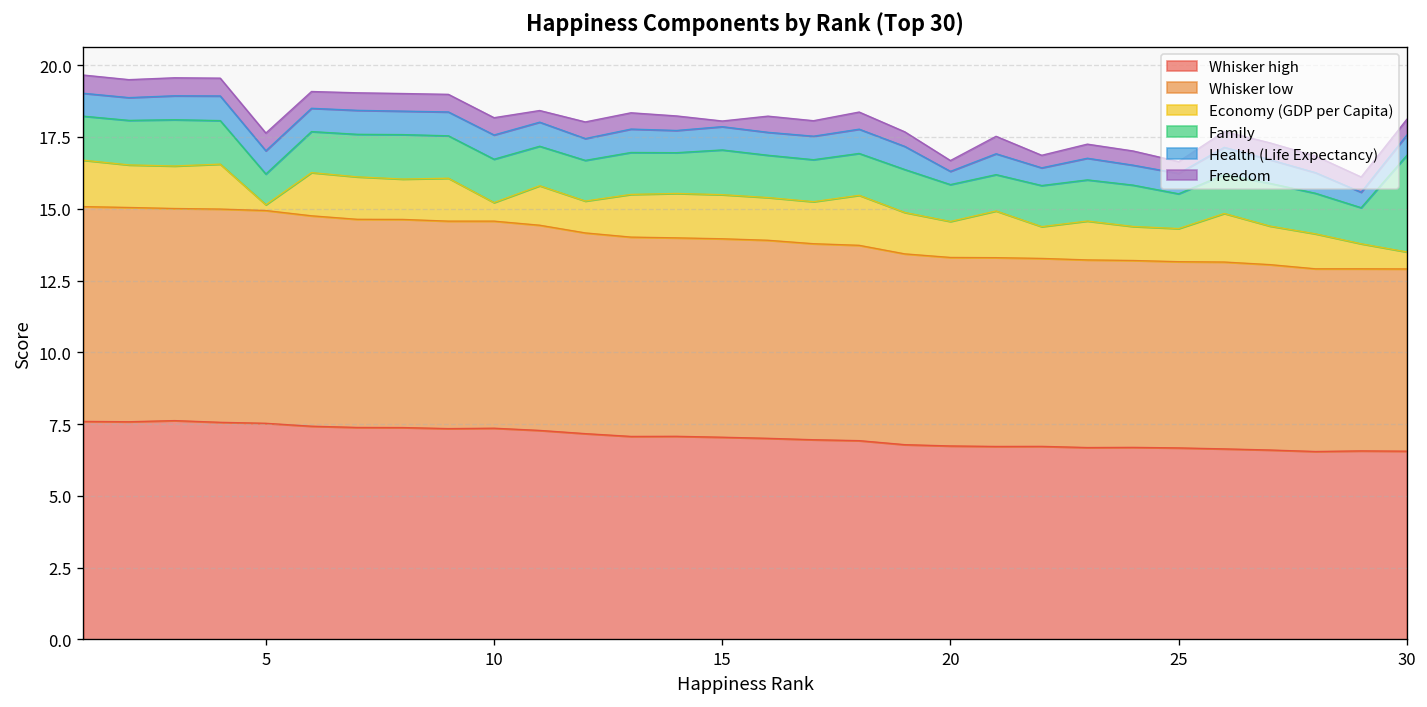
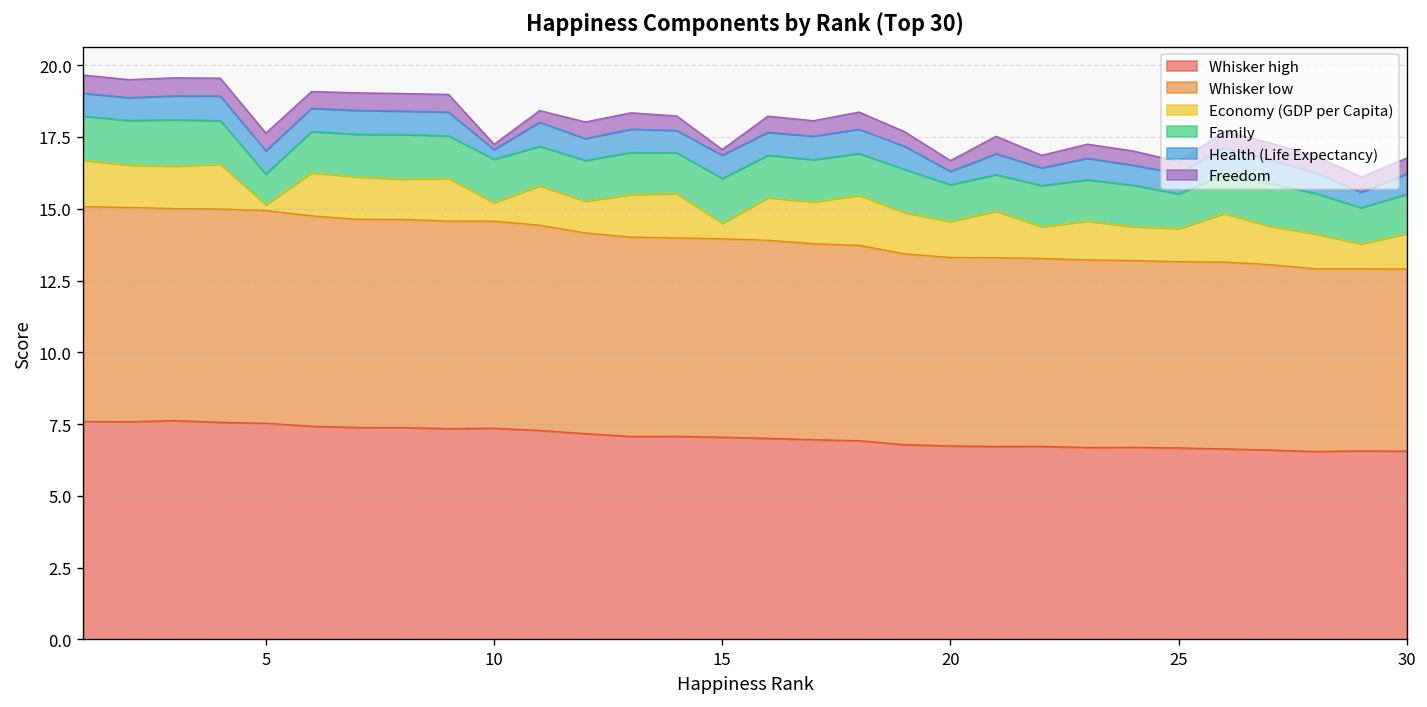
Health (Life Expectancy), 10: 0.8 -> 0.3
Freedom, 10: 0.6 -> 0.2
Economy (GDP per Capita), 15: 1.5 -> 0.5
Economy (GDP per Capita), 30: 0.6 -> 1.2
Family, 30: 3.4 -> 1.4
